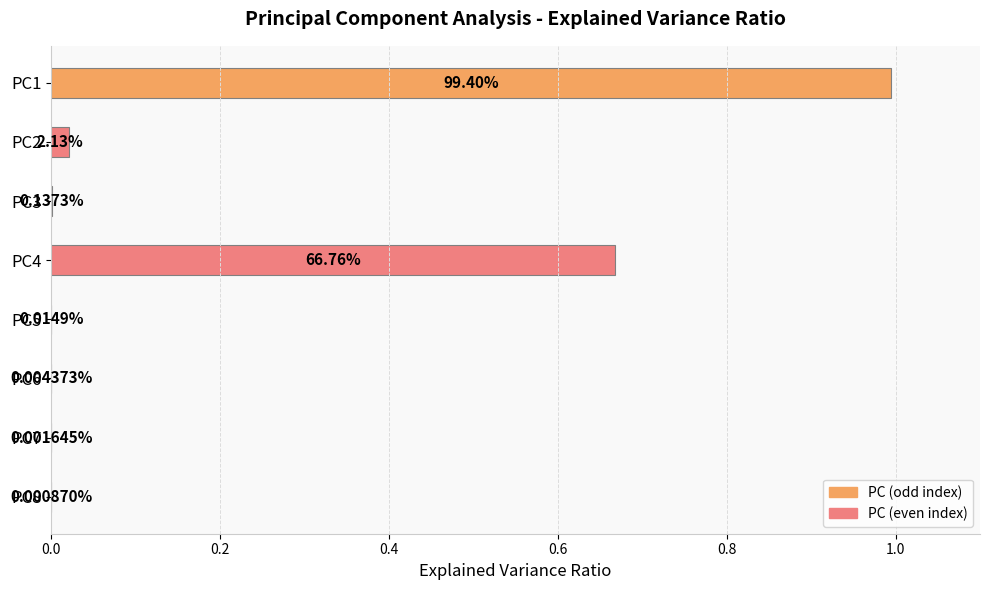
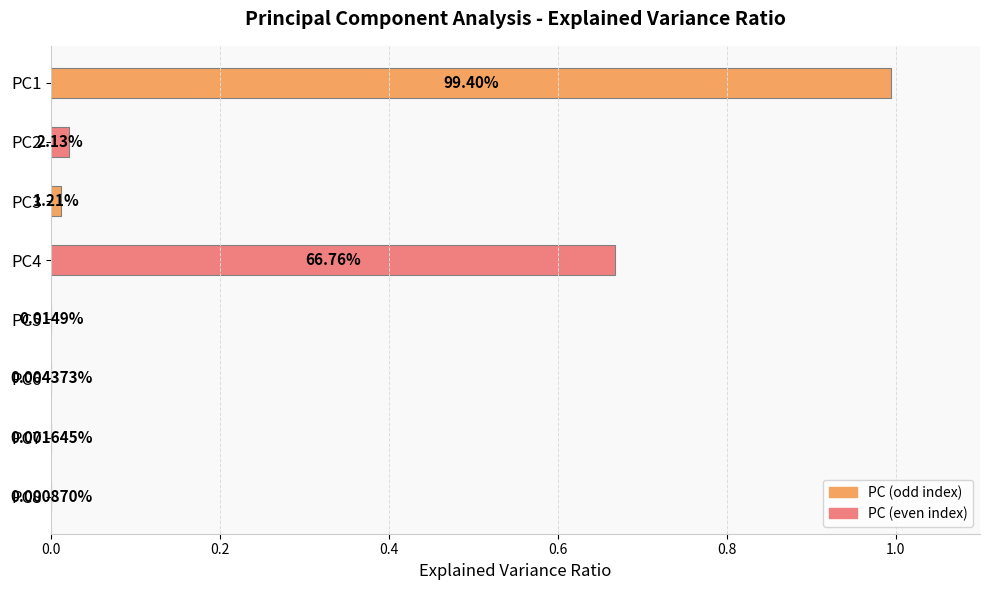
PC3: 0.1373% -> 1.21%
